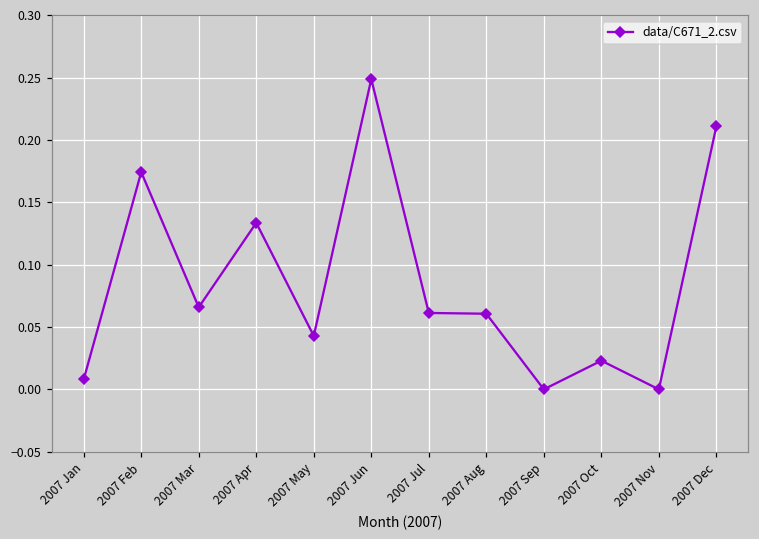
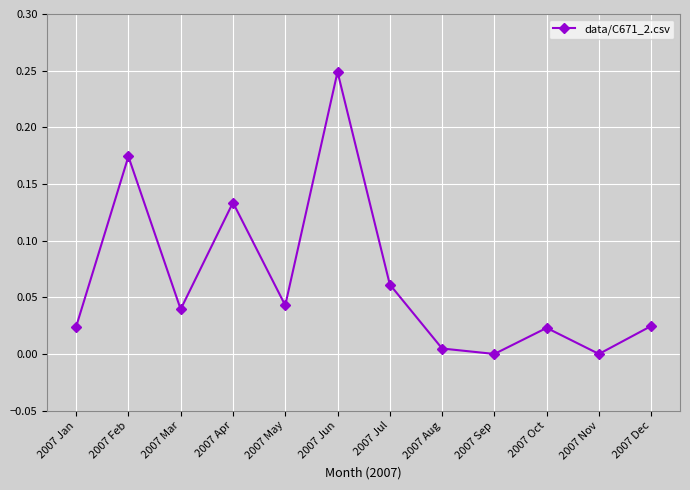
2007 Jan: 0.008 -> 0.024
2007 Mar: 0.066 -> 0.039
2007 Aug: 0.061 -> 0.005
2007 Dec: 0.211 -> 0.025
